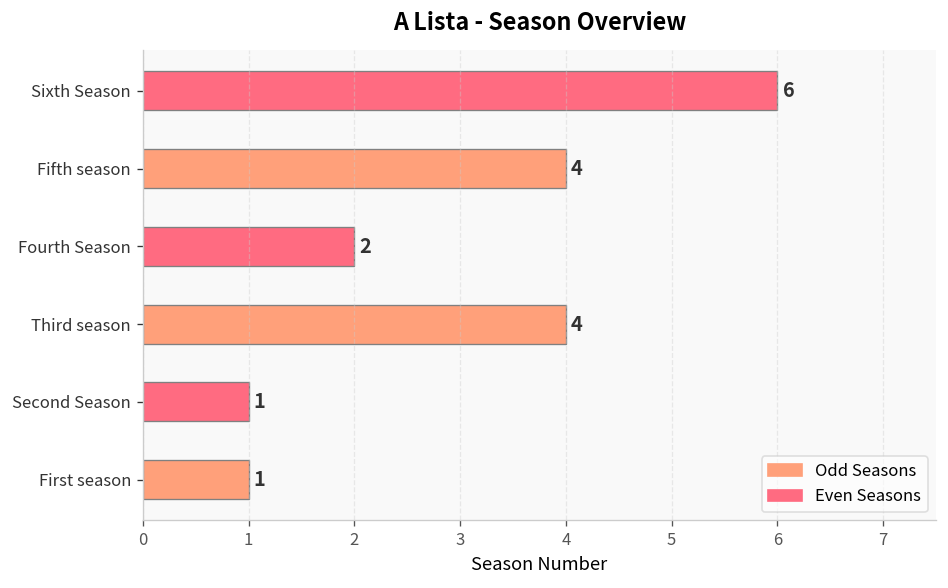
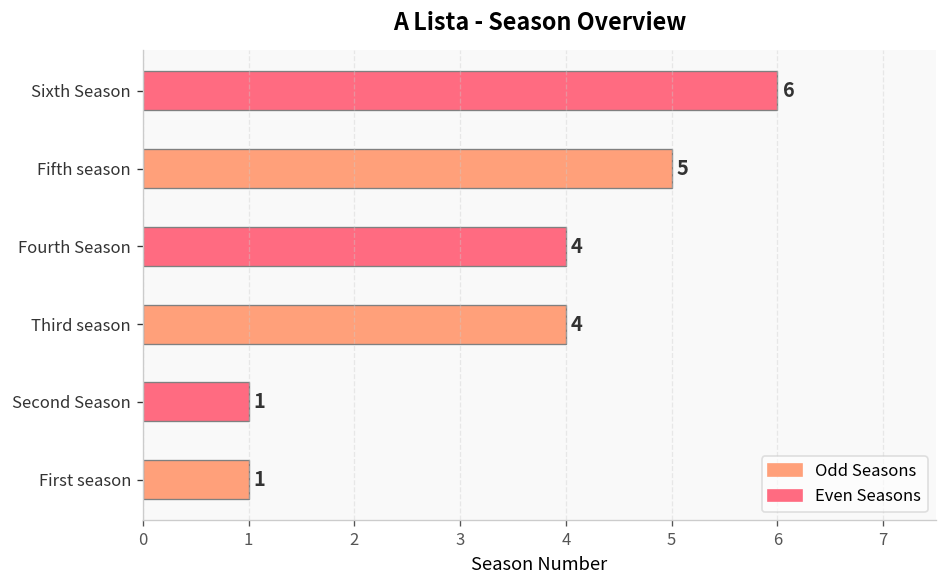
Fifth season: 4 -> 5
Fourth Season: 2 -> 4
